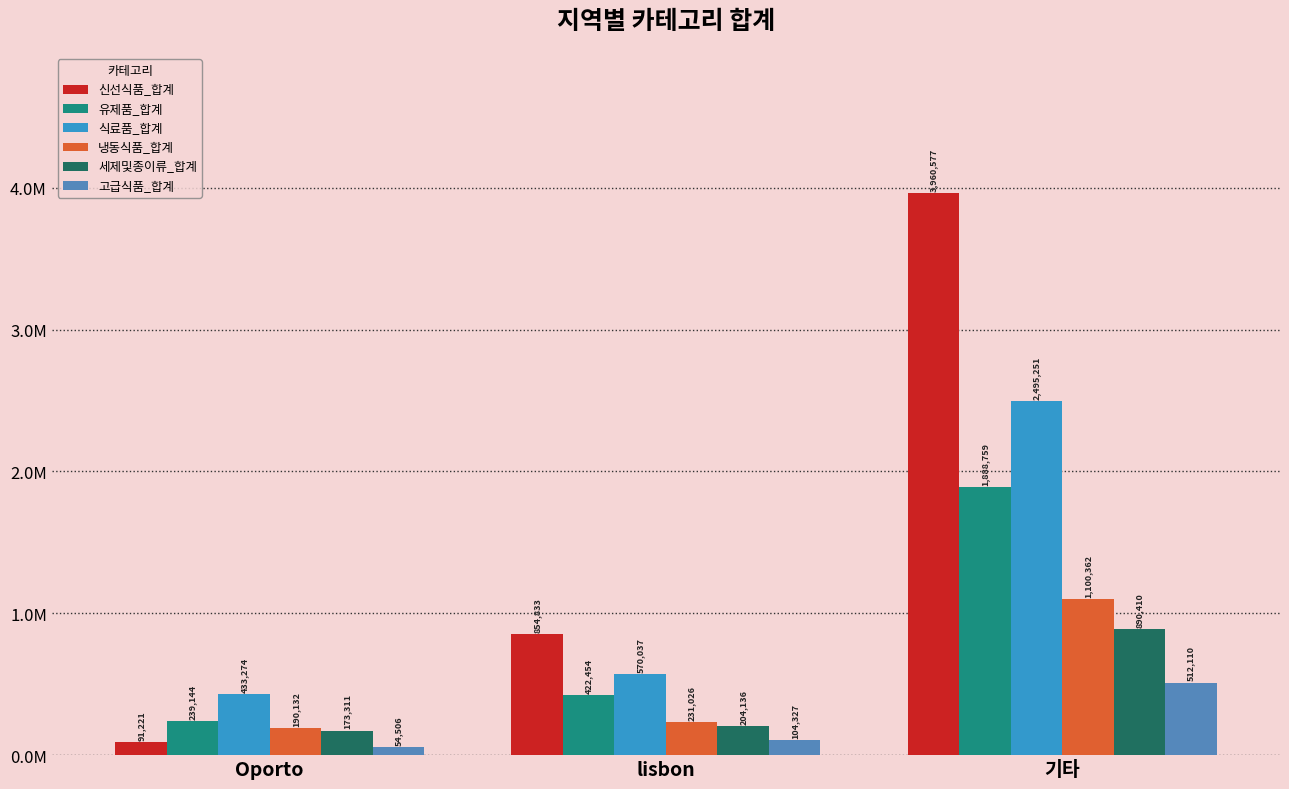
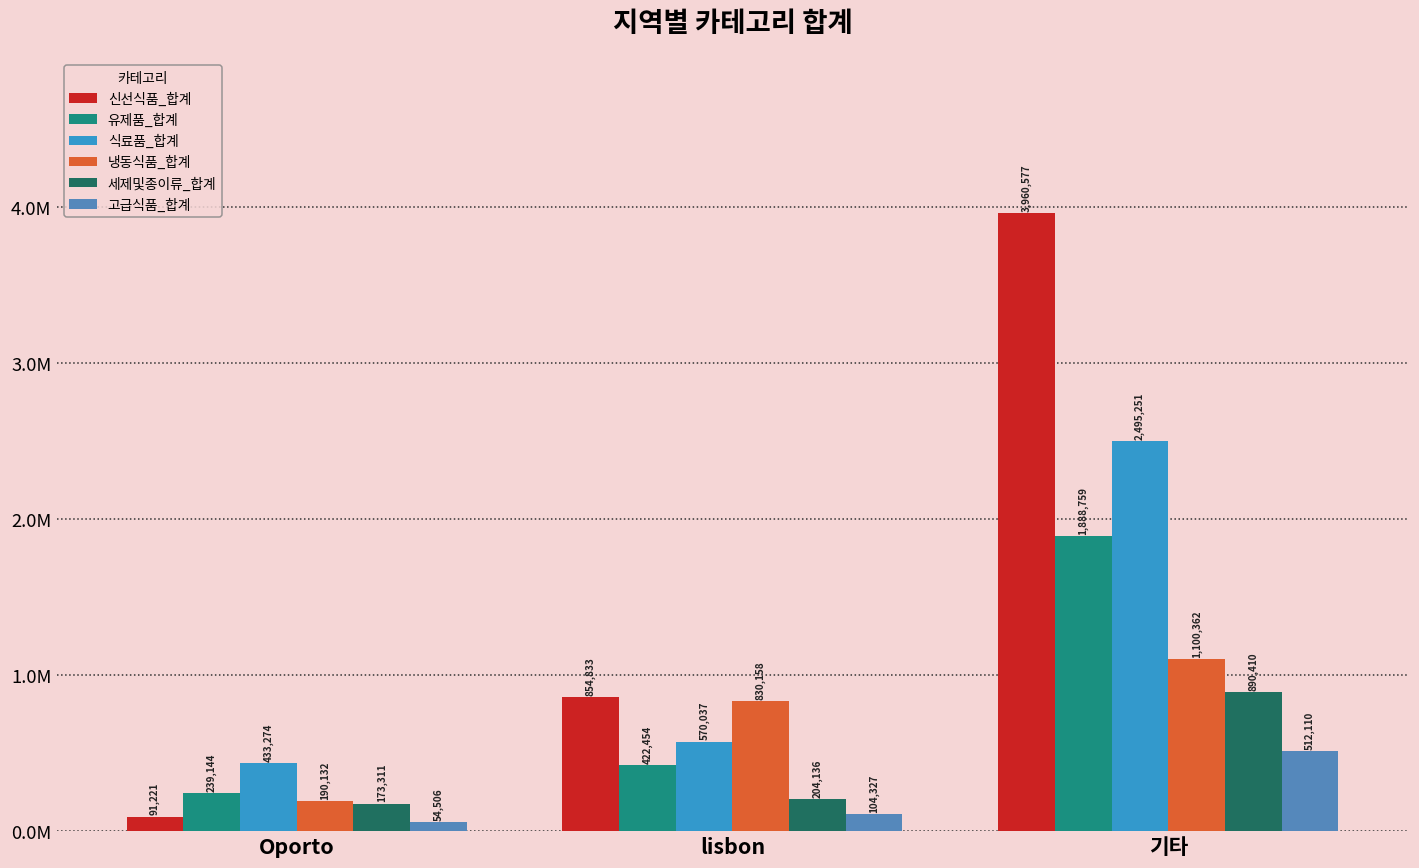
냉동식품_합계, lisbon: 231,026 -> 830,158
